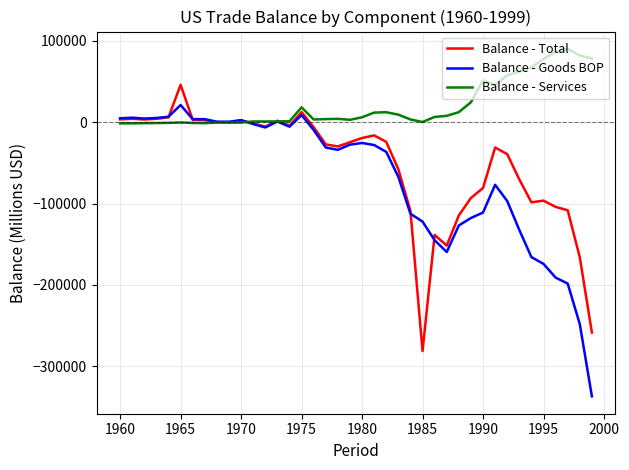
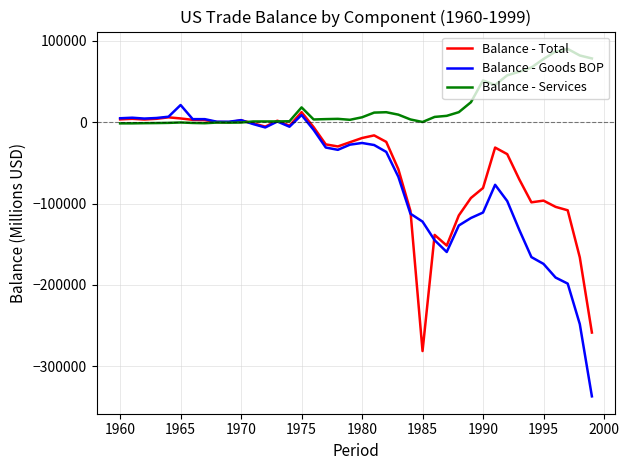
Balance - Total, 1965: 50000 -> 0
